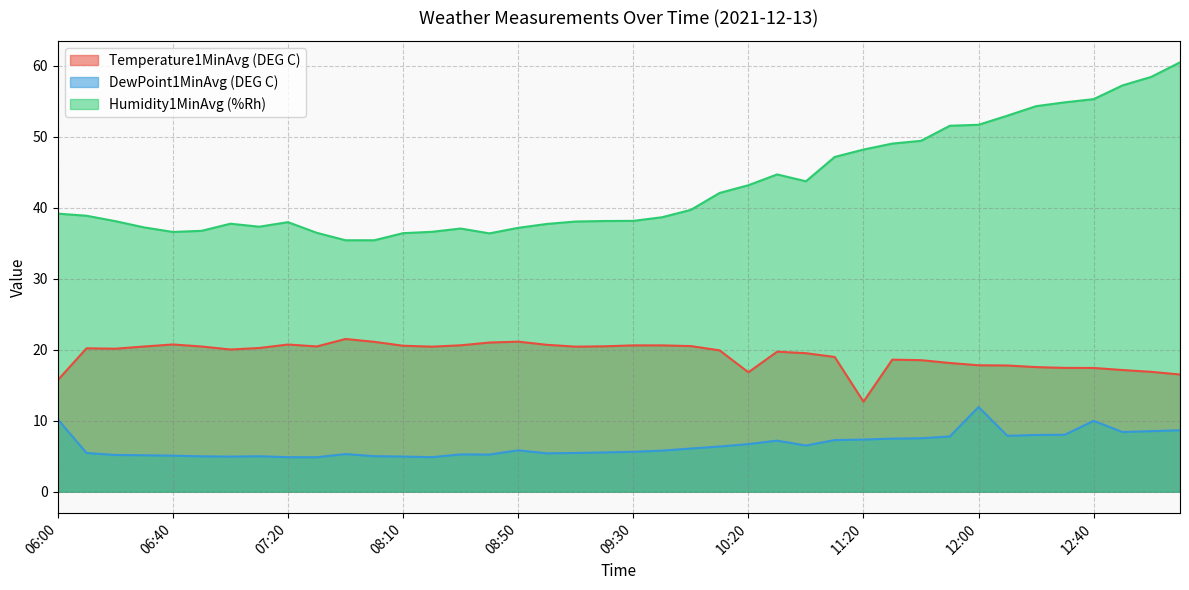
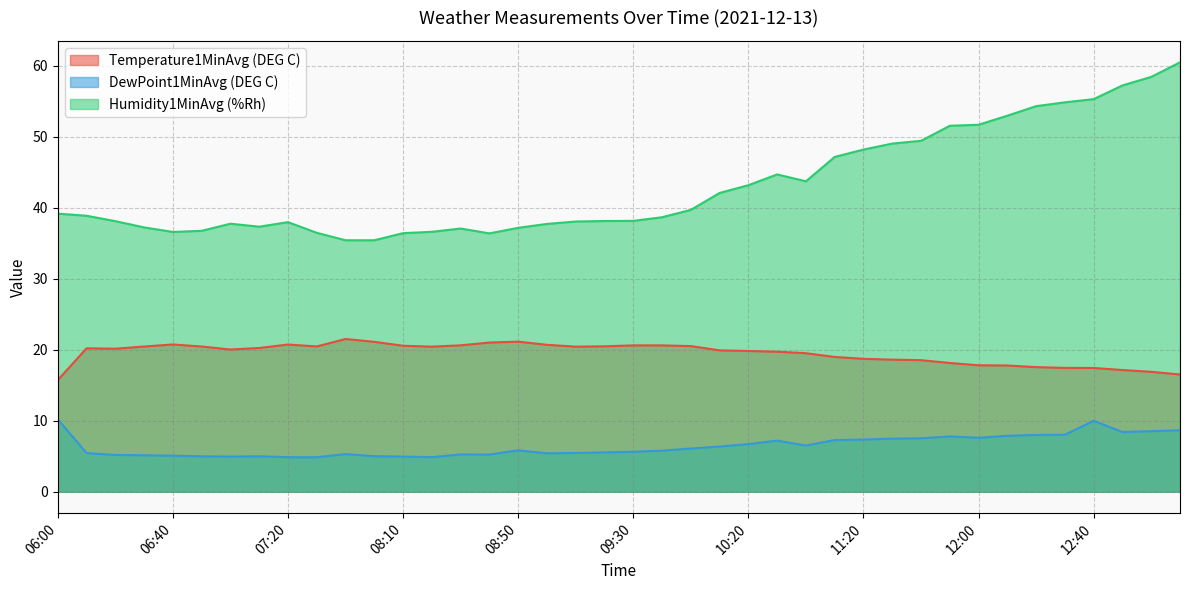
Temperature1MinAvg (DEG C), 10:20: 17 -> 20
Temperature1MinAvg (DEG C), 11:20: 13 -> 19
DewPoint1MinAvg (DEG C), 12:00: 12 -> 8
